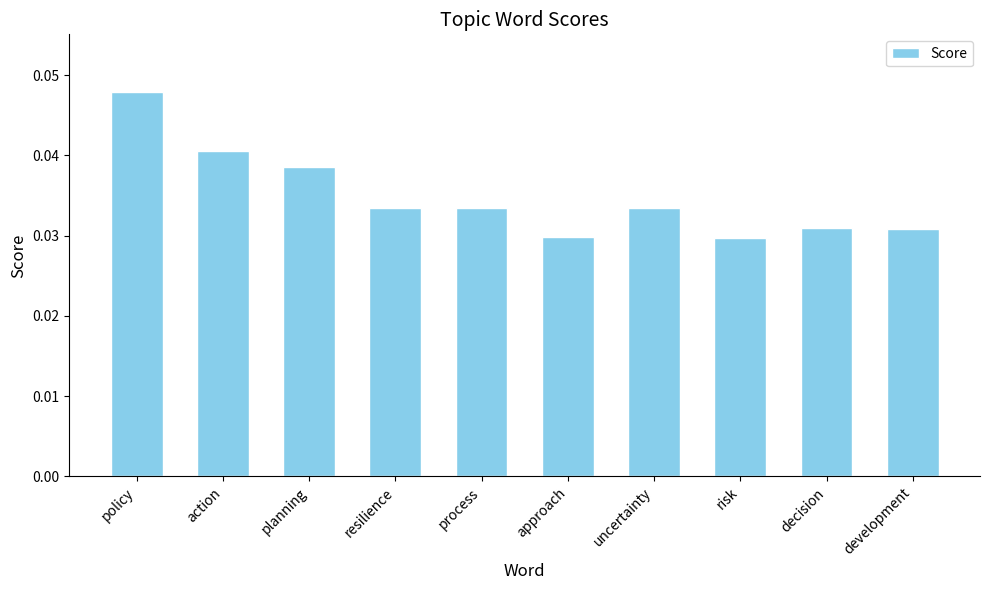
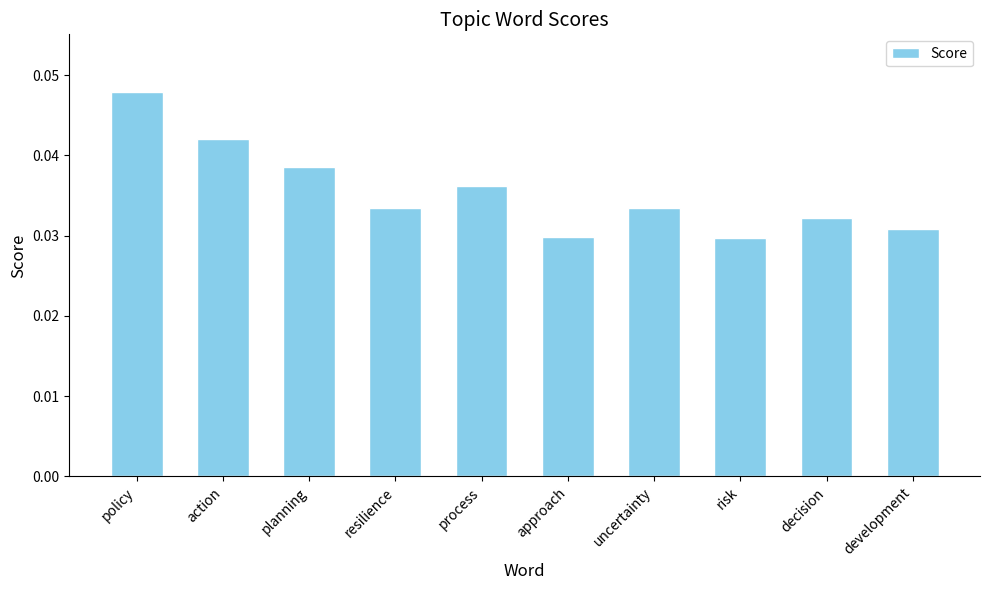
action: 0.041 -> 0.042
process: 0.033 -> 0.036
decision: 0.031 -> 0.032
